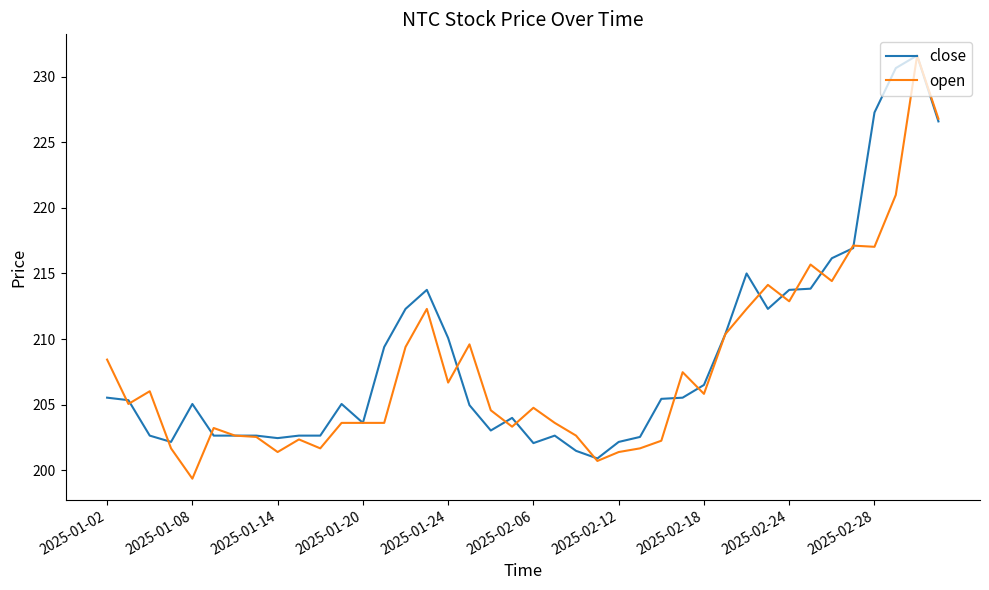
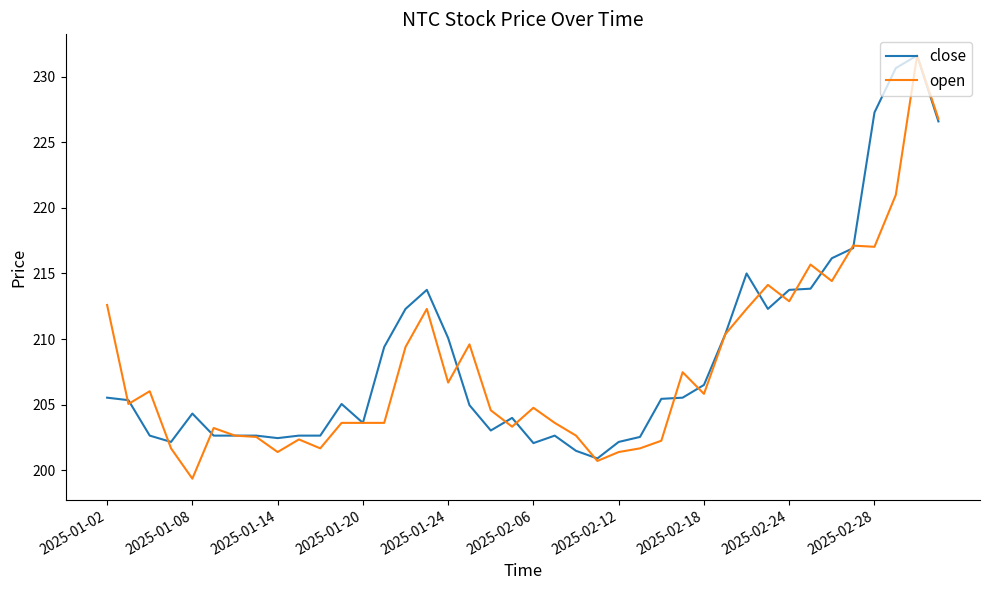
open, 2025-01-02: 208.4 -> 212.6
close, 2025-01-08: 205.1 -> 204.3
